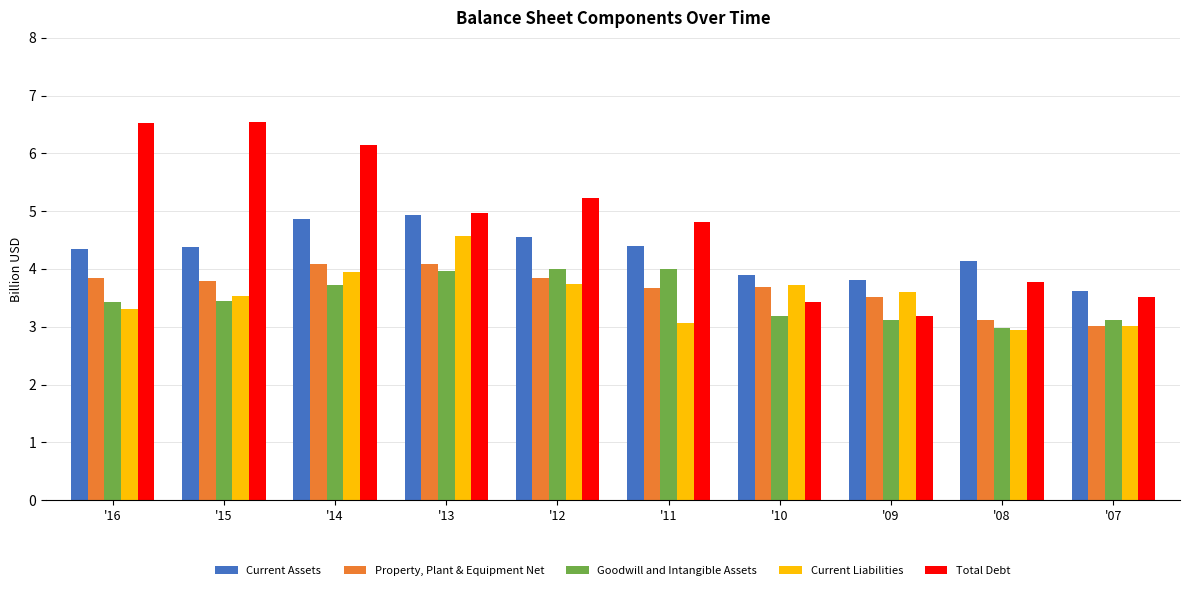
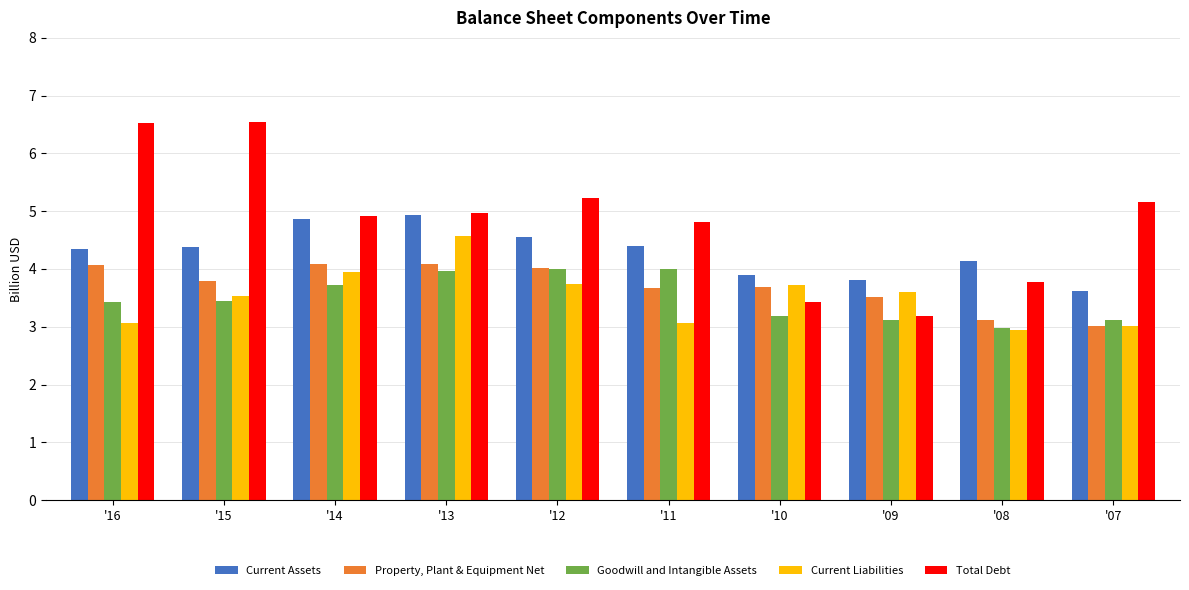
Property, Plant & Equipment Net, '16: 3.8 -> 4.1
Current Liabilities, '16: 3.3 -> 3.1
Total Debt, '14: 6.1 -> 4.9
Property, Plant & Equipment Net, '12: 3.8 -> 4.0
Total Debt, '07: 3.5 -> 5.2
